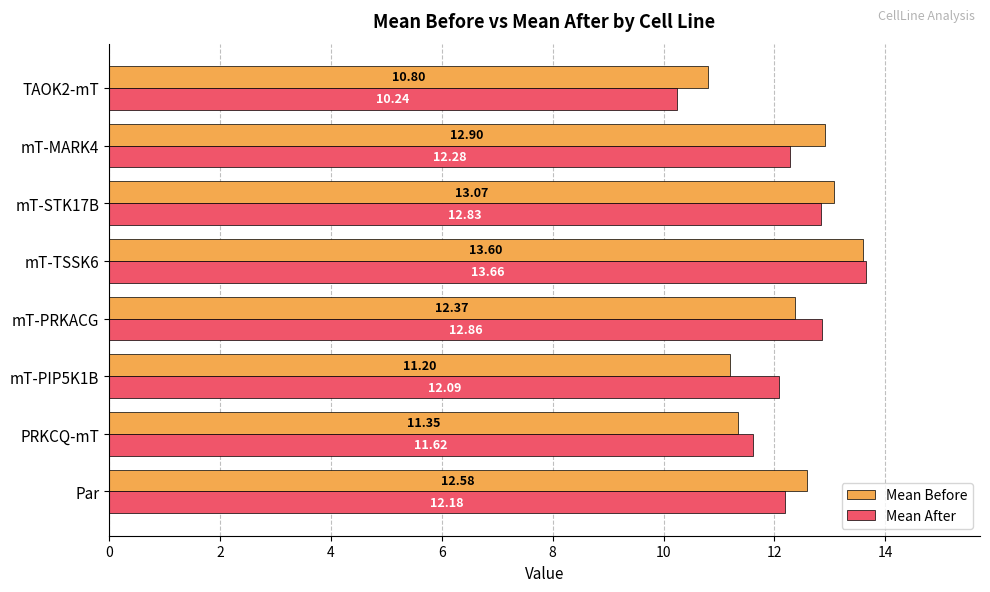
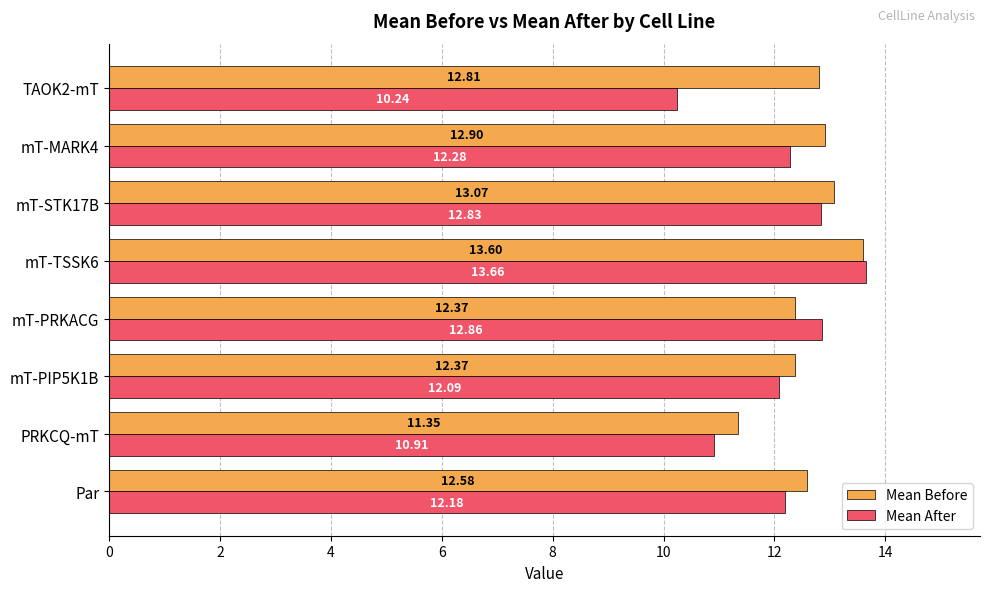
Mean Before, TAOK2-mT: 10.80 -> 12.81
Mean Before, mT-PIP5K1B: 11.20 -> 12.37
Mean After, PRKCQ-mT: 11.62 -> 10.91
